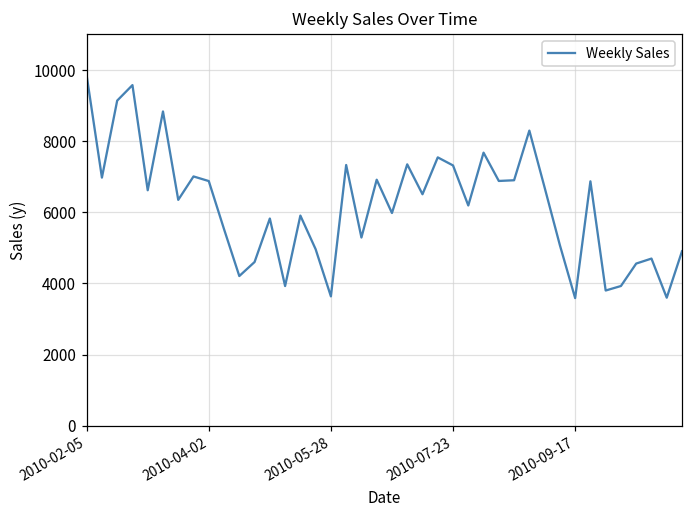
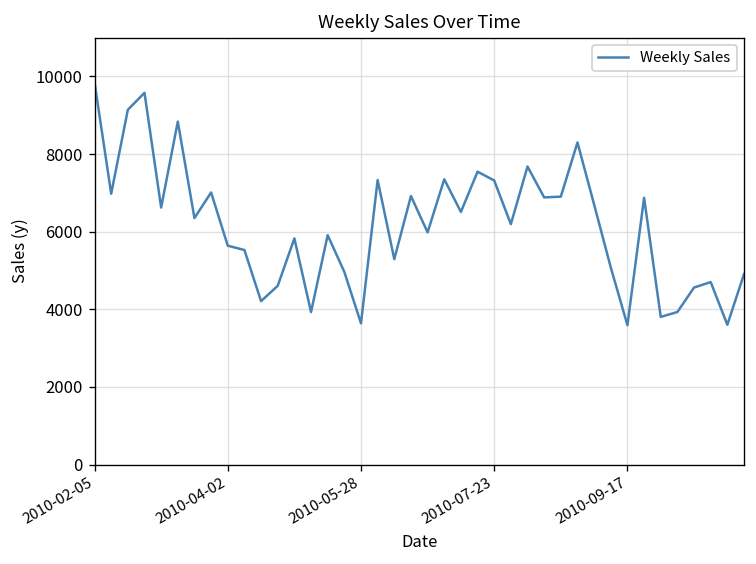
2010-04-02: 6900 -> 5600
